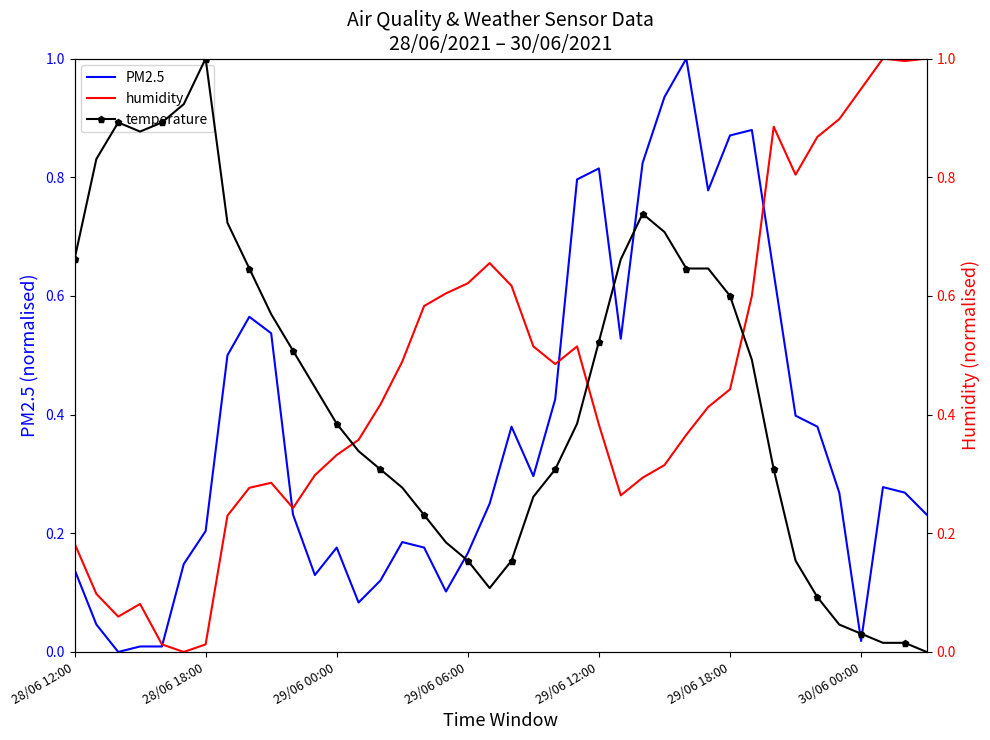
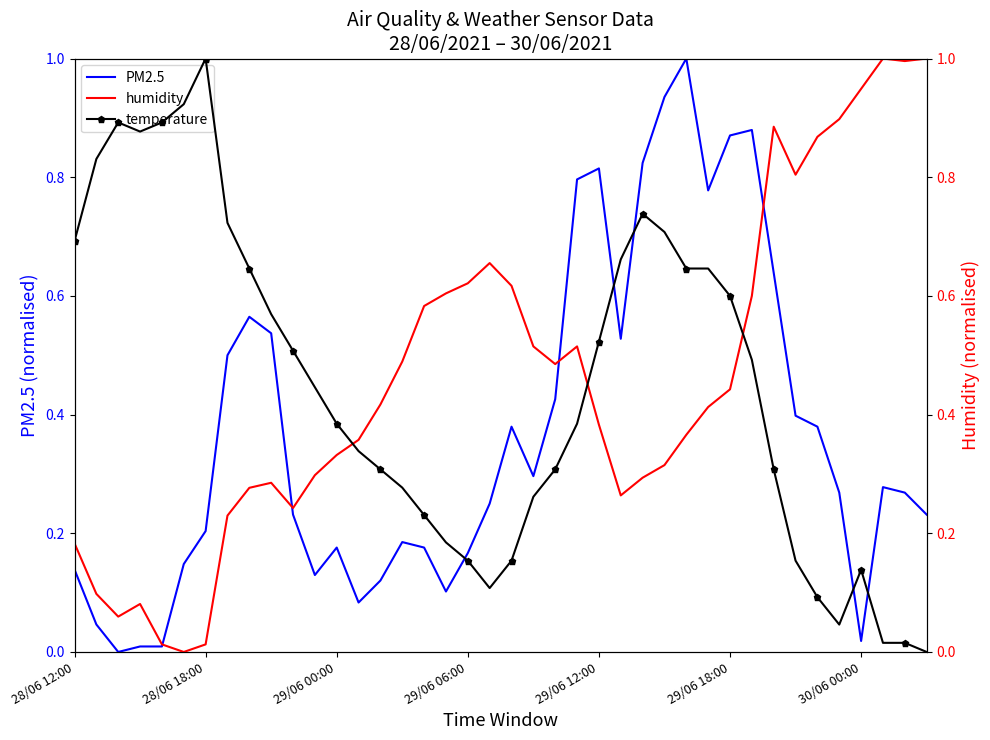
temperature, 28/06 12:00: 0.66 -> 0.69
temperature, 30/06 00:00: 0.03 -> 0.14
